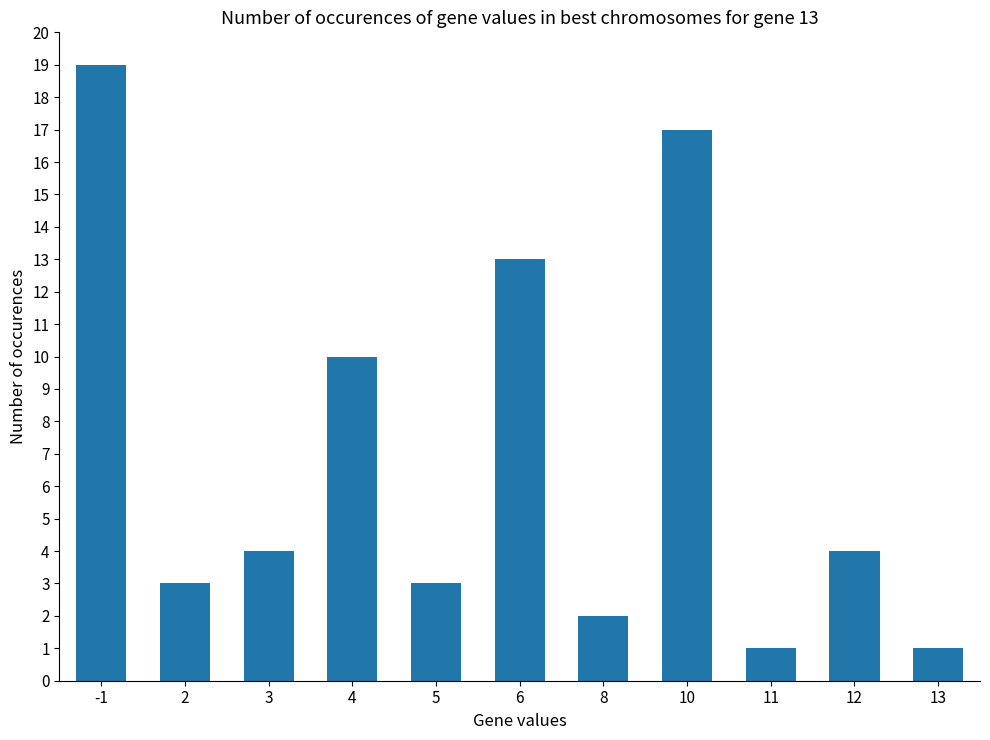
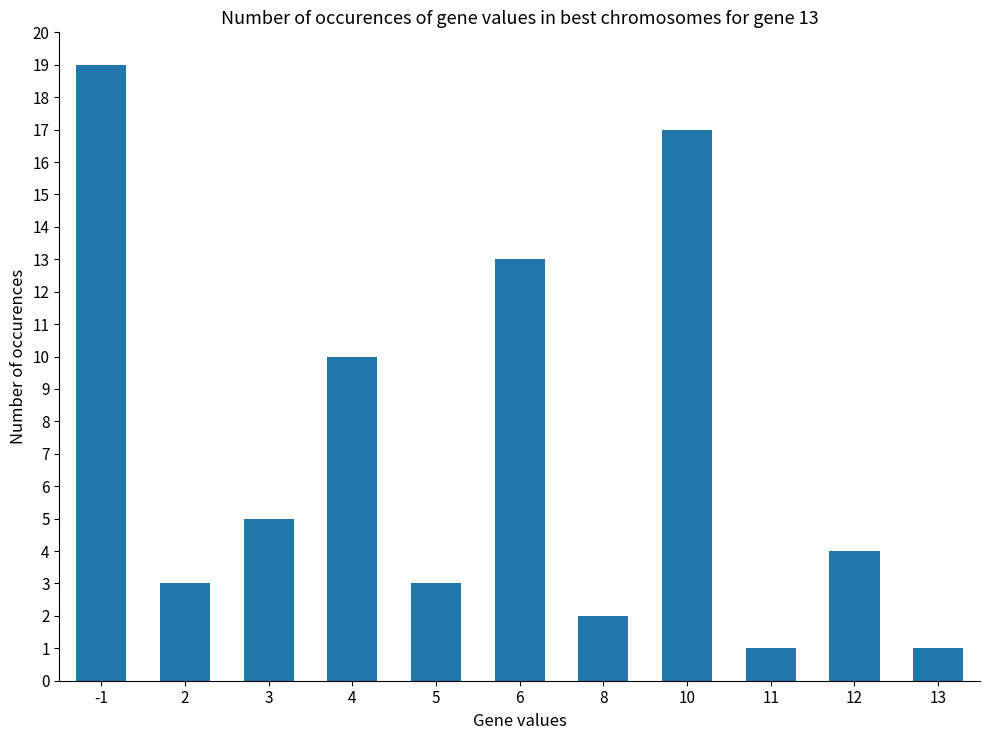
3: 4 -> 5
